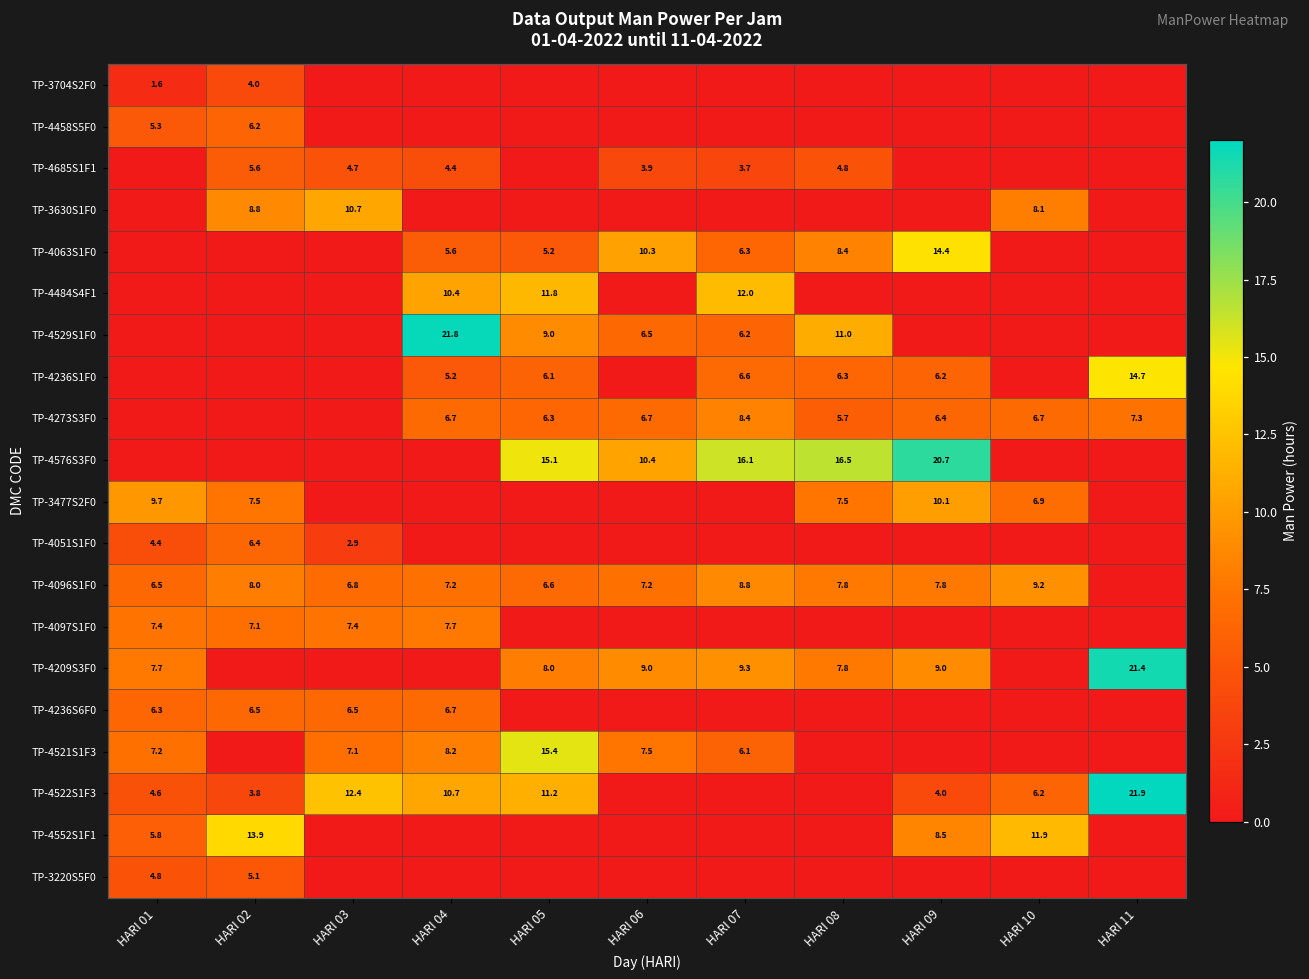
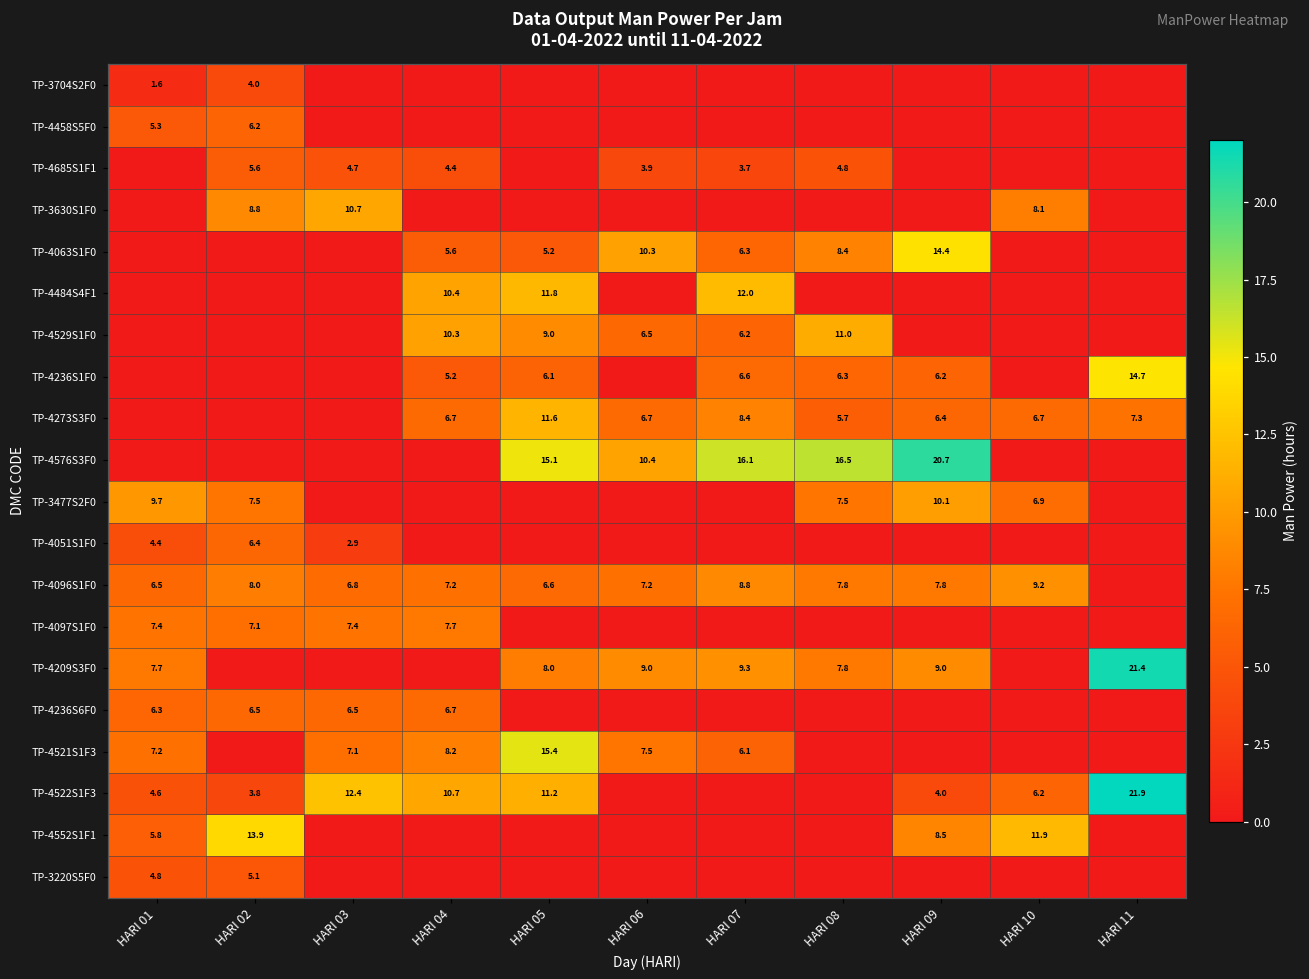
TP-4529S1F0, HARI 04: 21.8 -> 10.3
TP-4273S3F0, HARI 05: 6.3 -> 11.6
